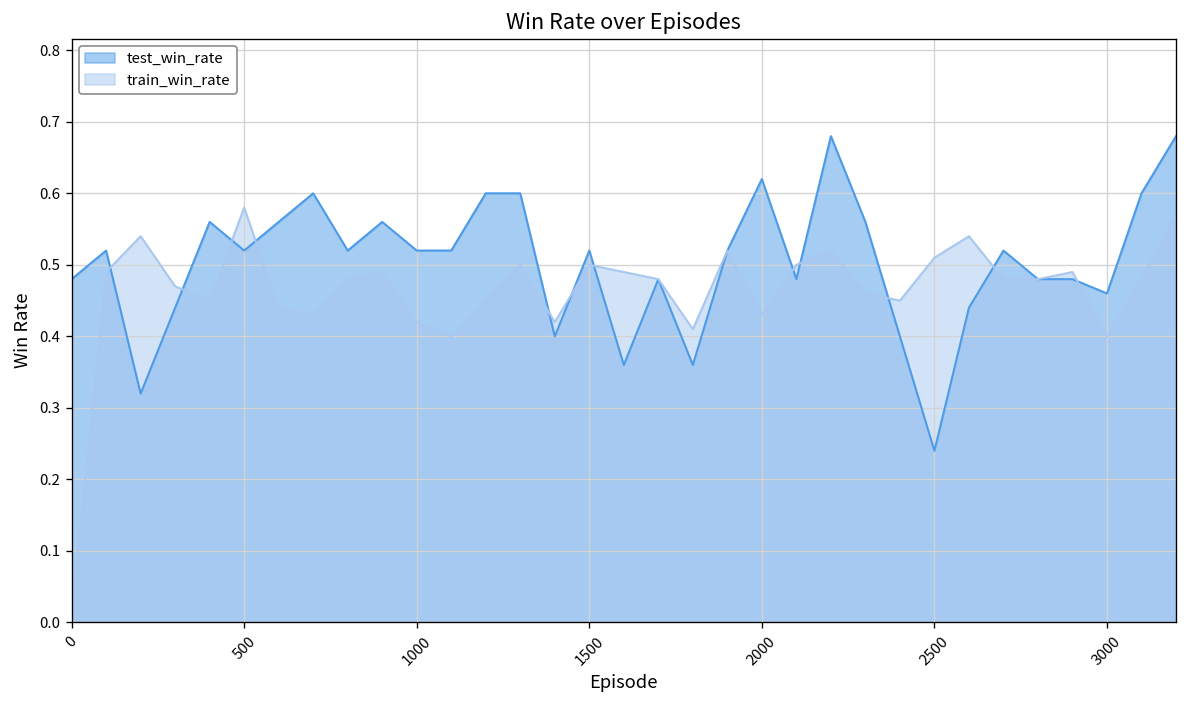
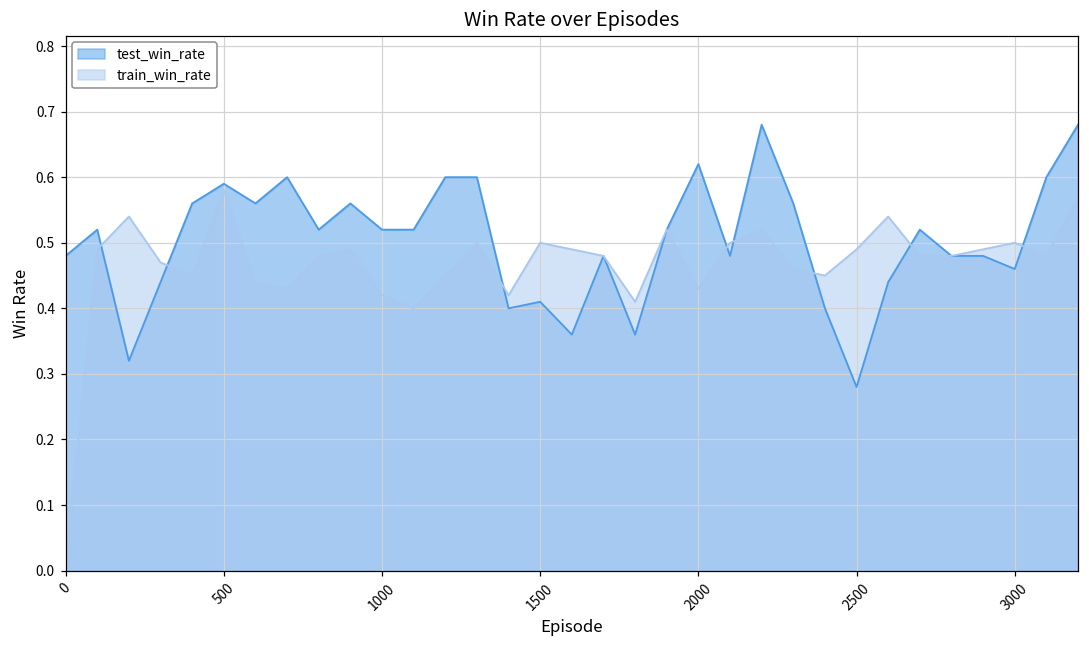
test_win_rate, 500: 0.52 -> 0.59
test_win_rate, 1500: 0.52 -> 0.41
test_win_rate, 2500: 0.24 -> 0.28
train_win_rate, 2500: 0.51 -> 0.49
train_win_rate, 3000: 0.4 -> 0.5
